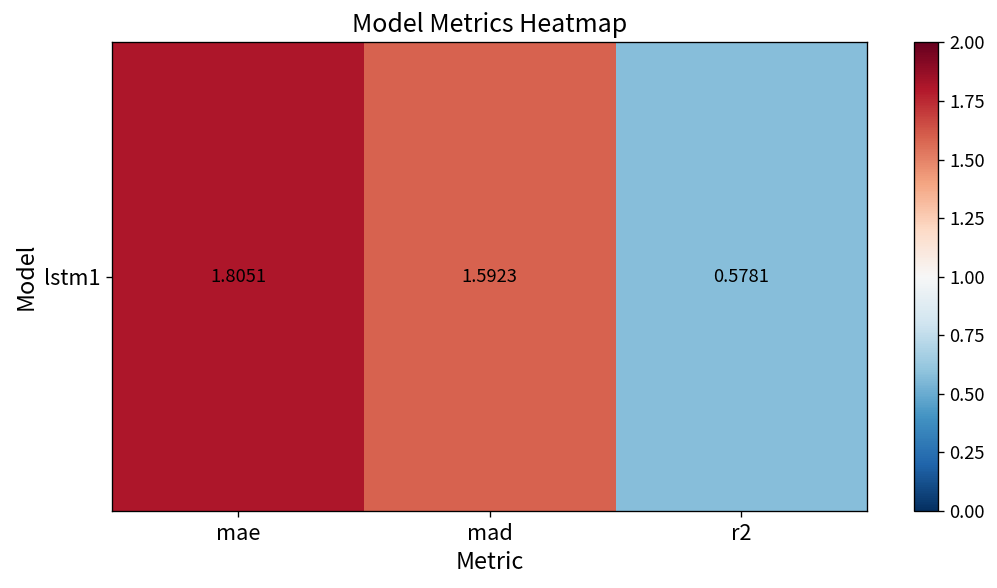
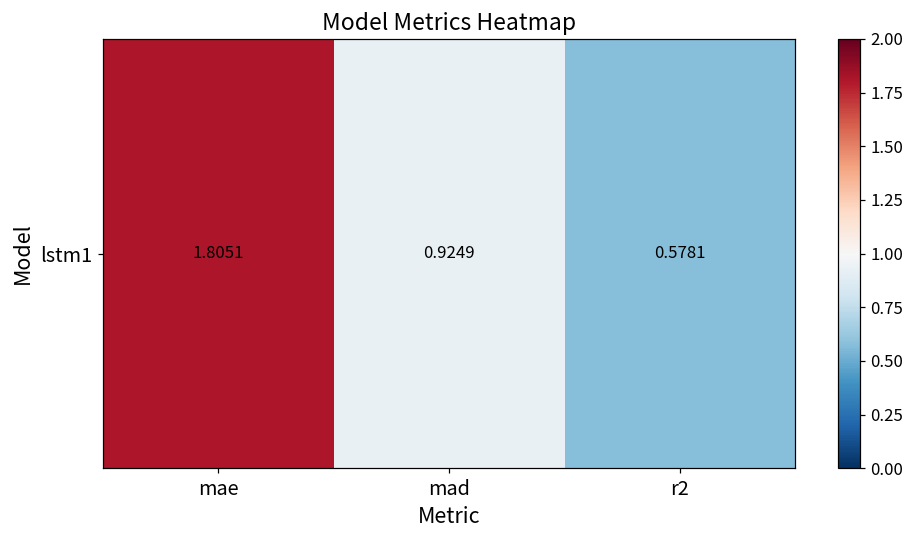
lstm1, mad: 1.5923 -> 0.9249
